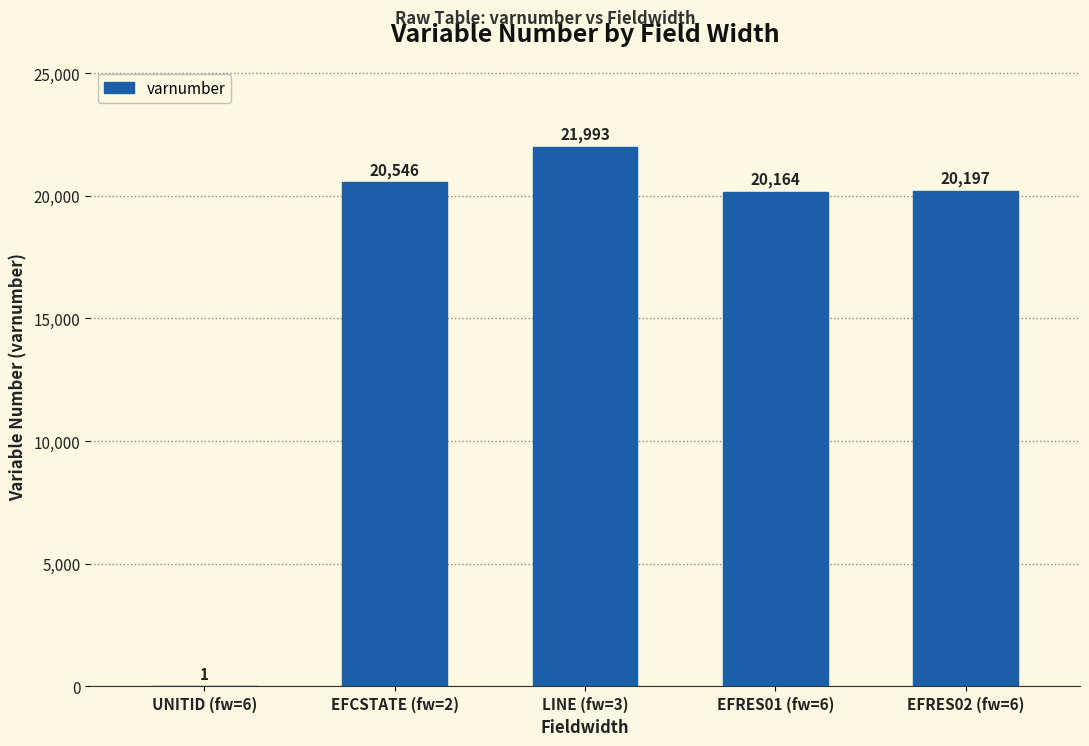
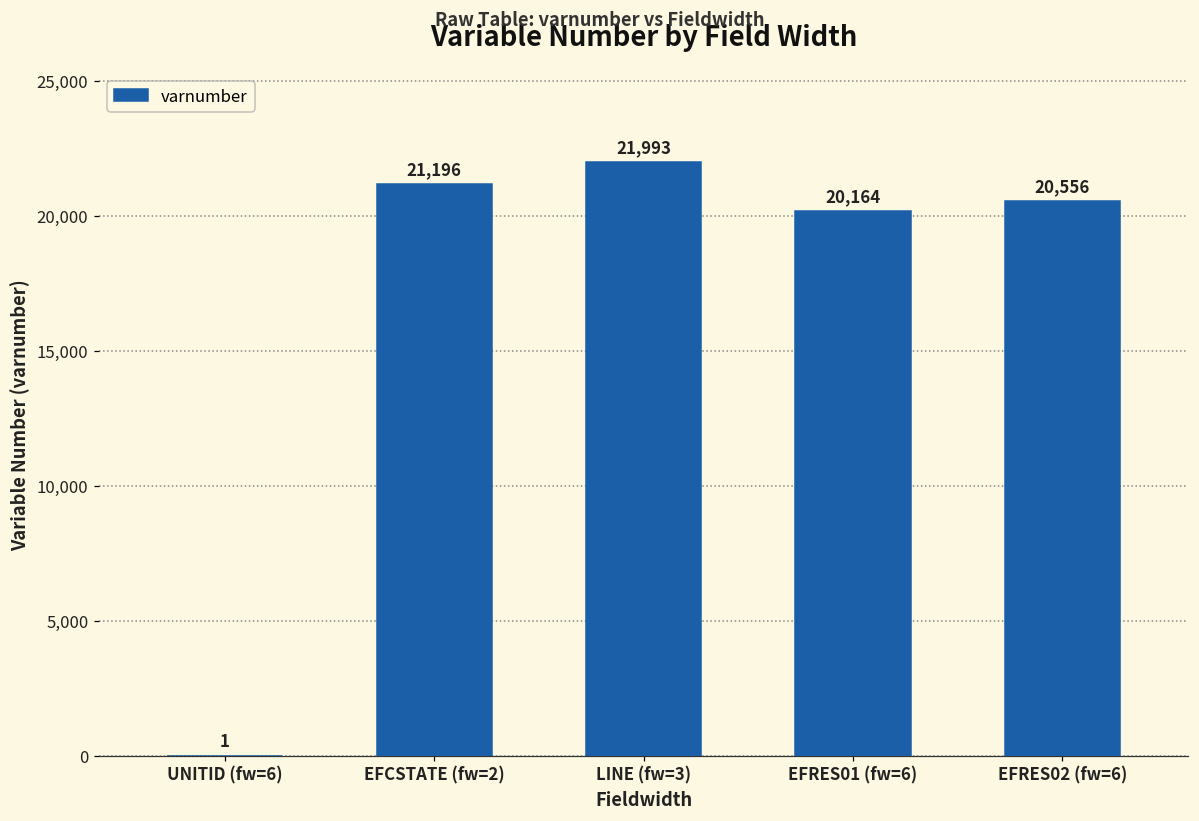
EFCSTATE (fw=2): 20,546 -> 21,196
EFRES02 (fw=6): 20,197 -> 20,556
